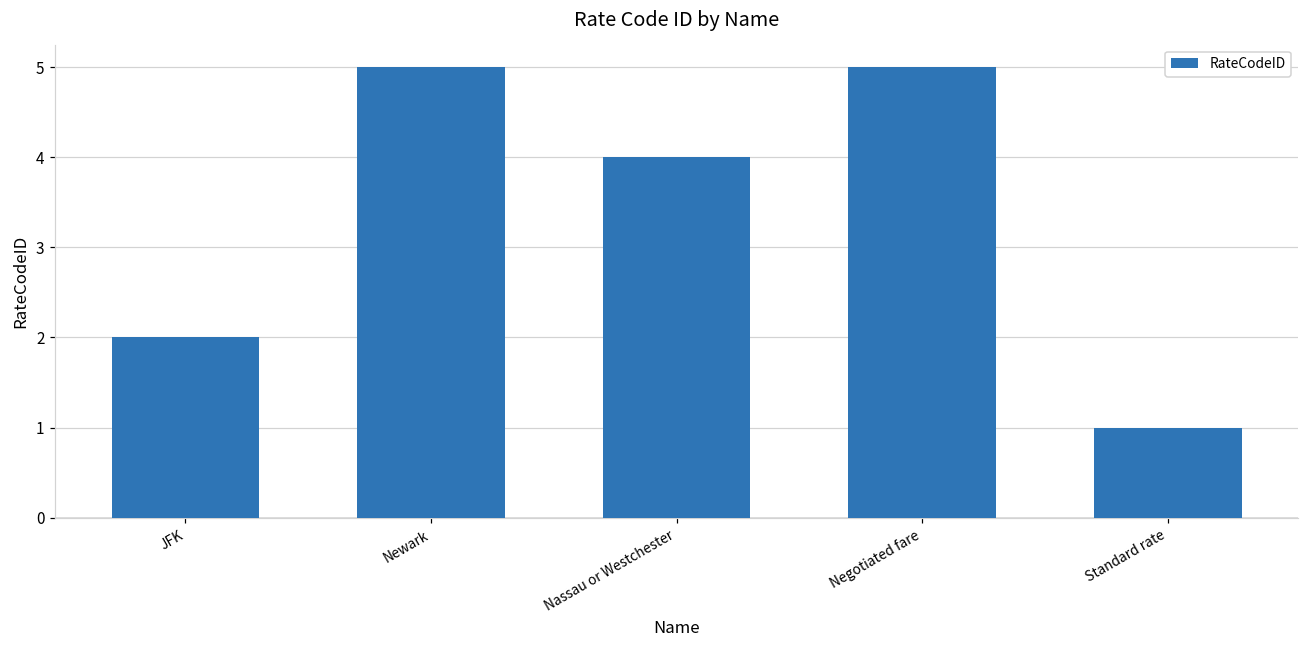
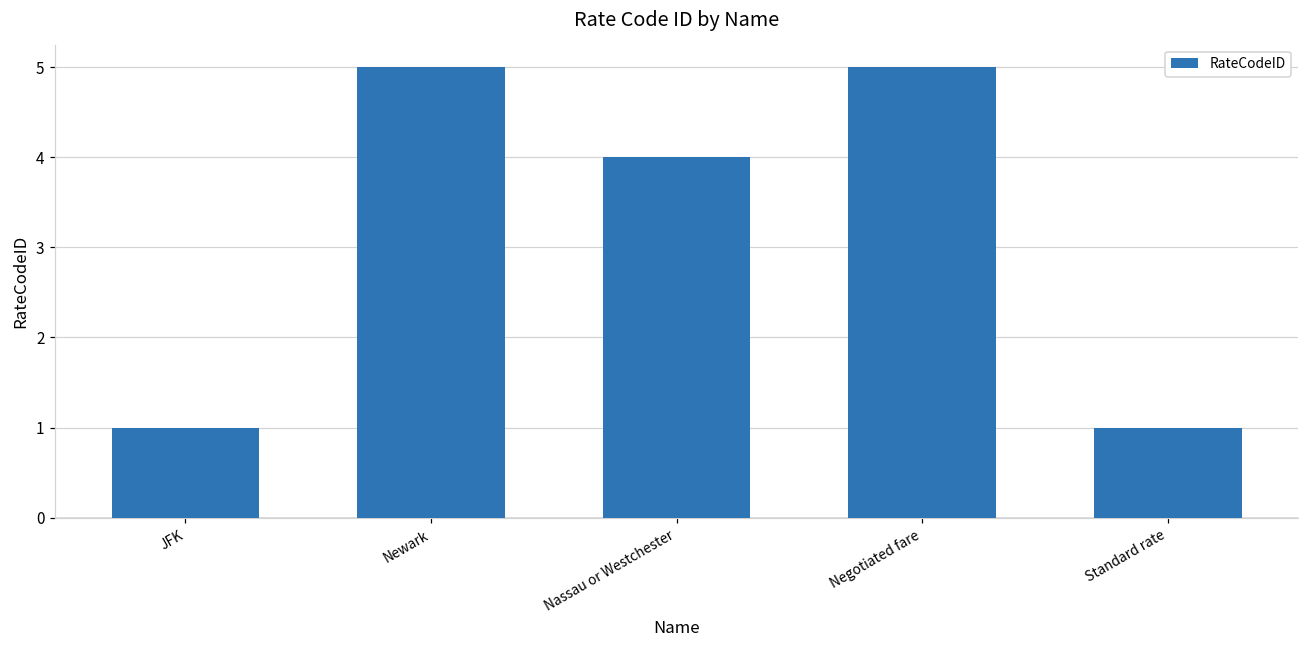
JFK: 2 -> 1
